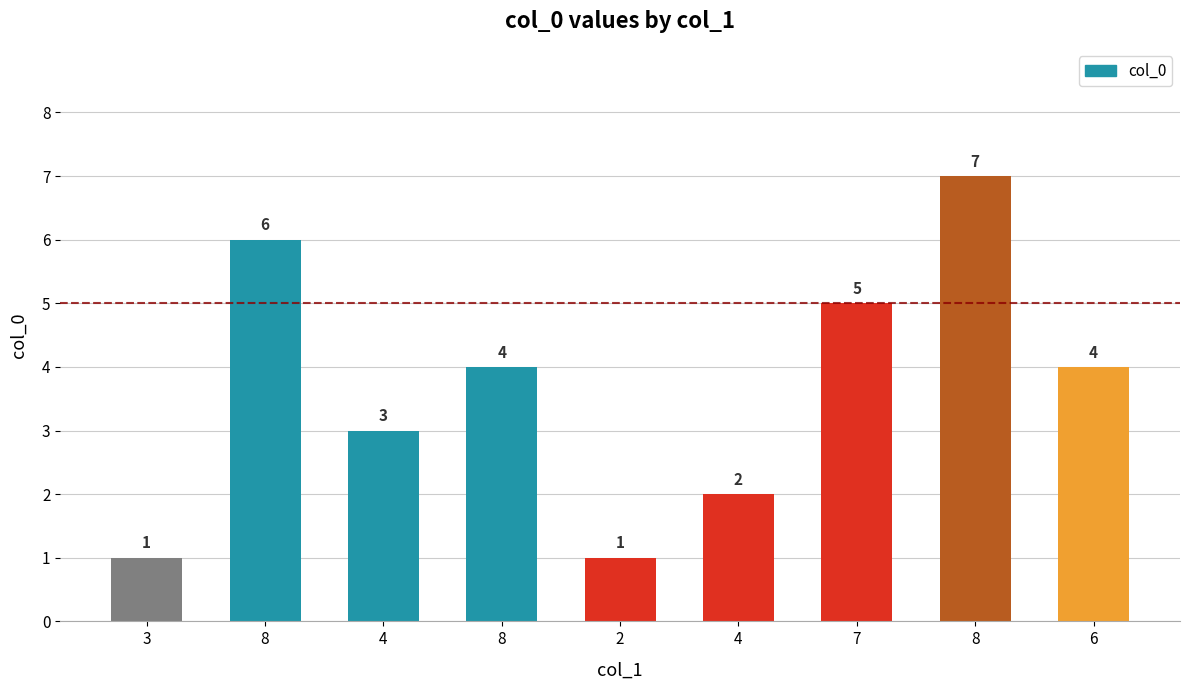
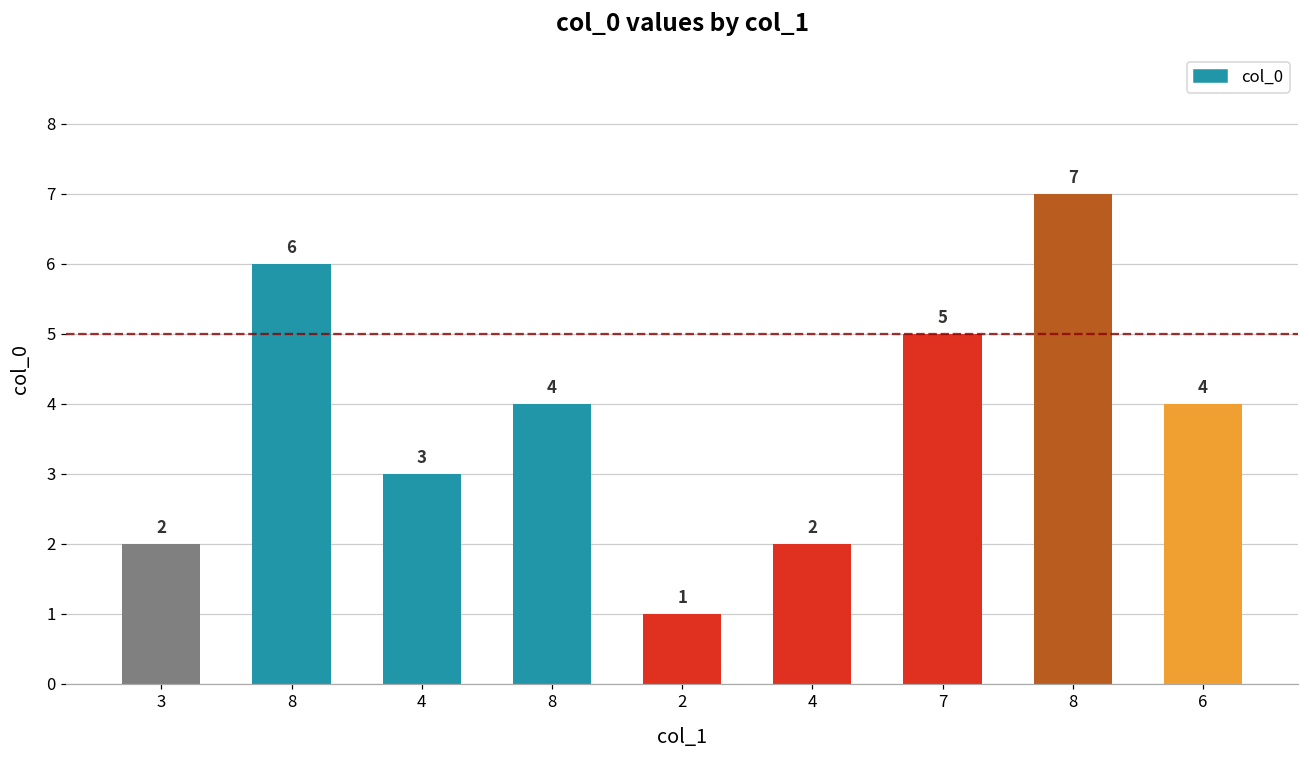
3: 1 -> 2
